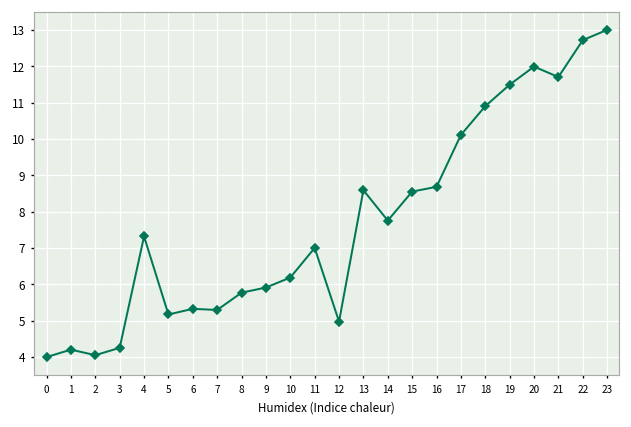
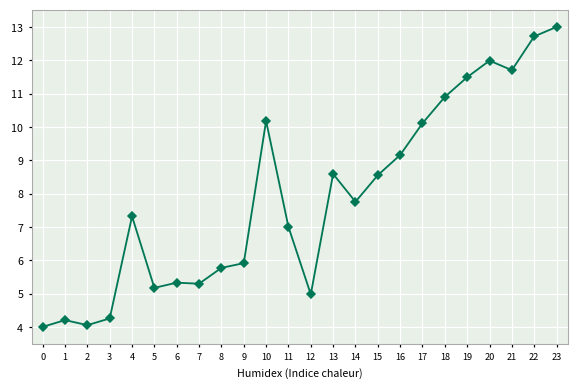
10: 6.2 -> 10.2
16: 8.7 -> 9.2
